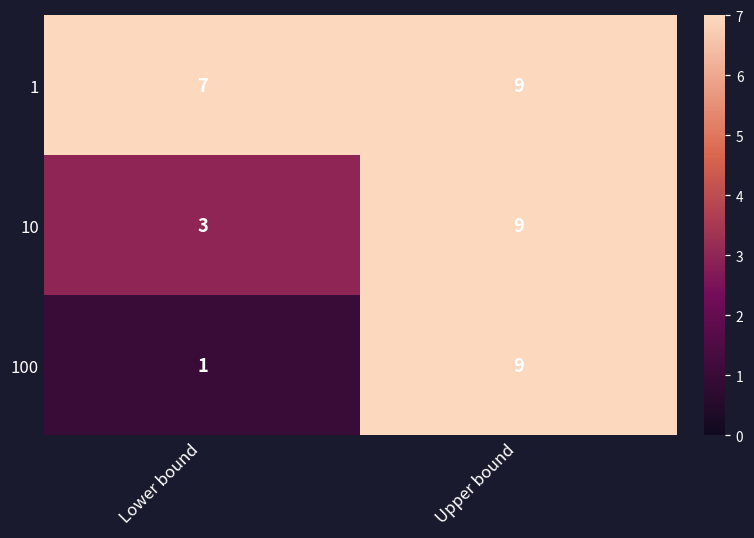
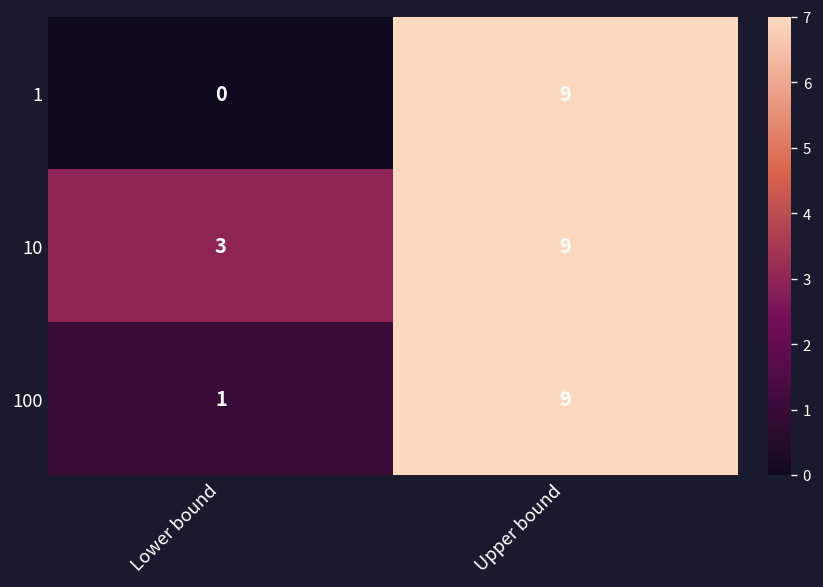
1, Lower bound: 7 -> 0
